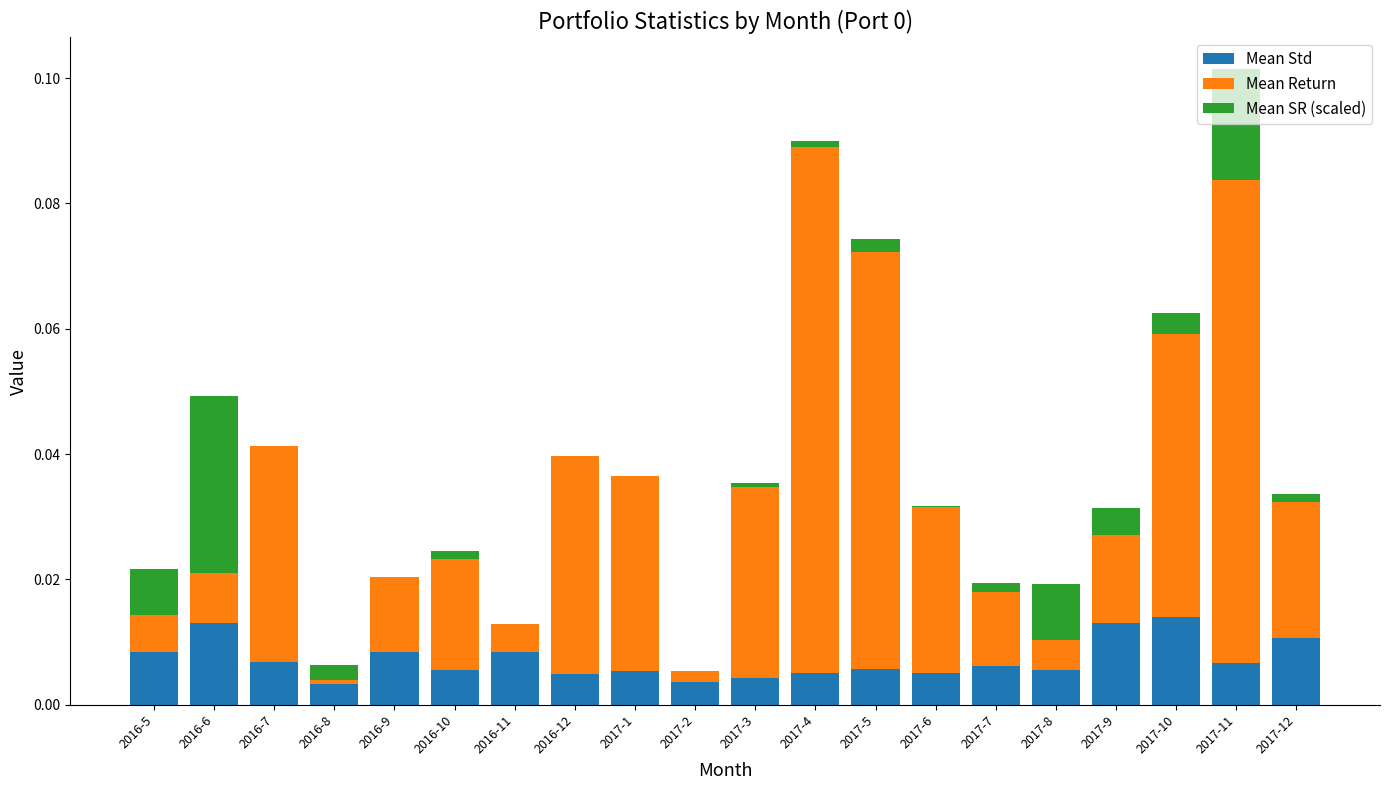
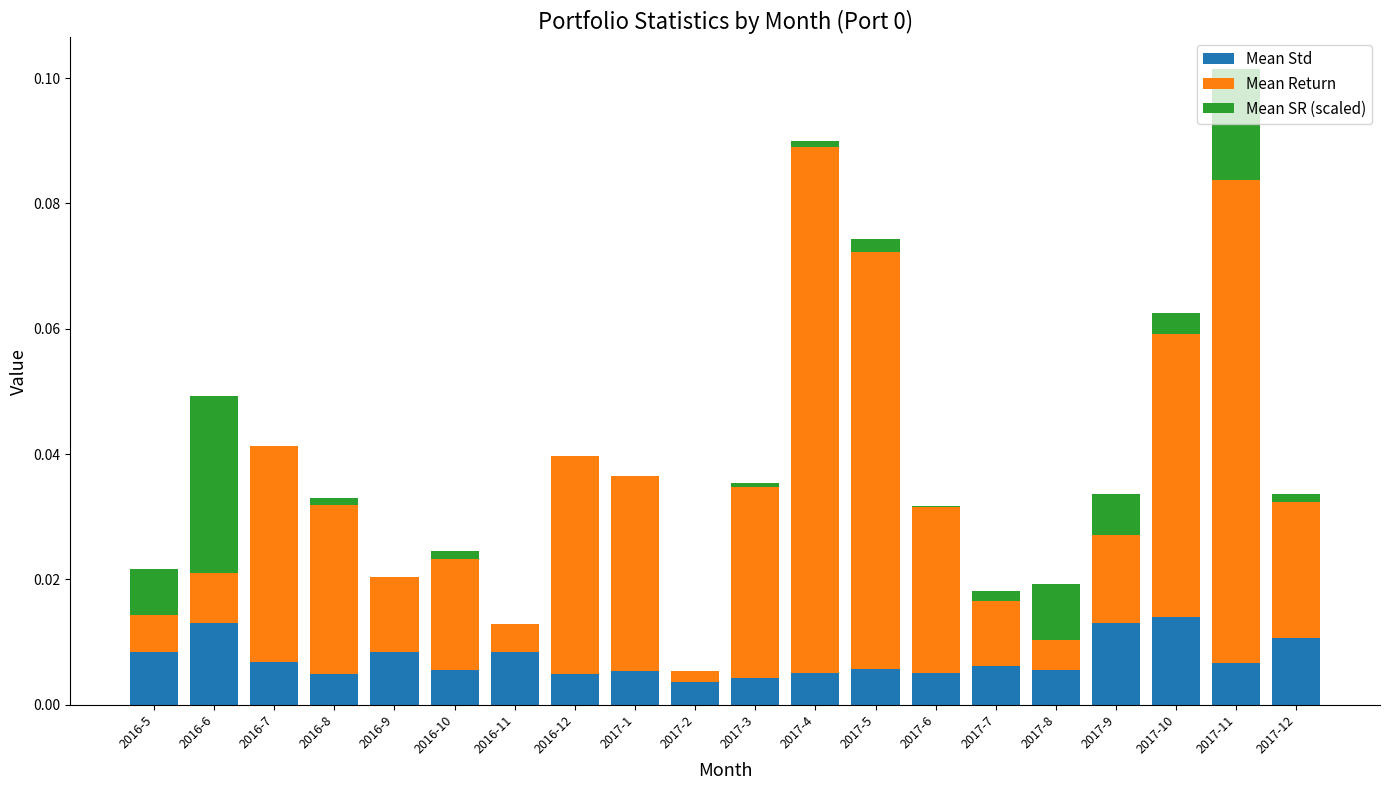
Mean Std, 2016-8: 0.003 -> 0.005
Mean Return, 2016-8: 0.001 -> 0.027
Mean SR (scaled), 2016-8: 0.002 -> 0.001
Mean Return, 2017-7: 0.012 -> 0.010
Mean SR (scaled), 2017-9: 0.004 -> 0.007
